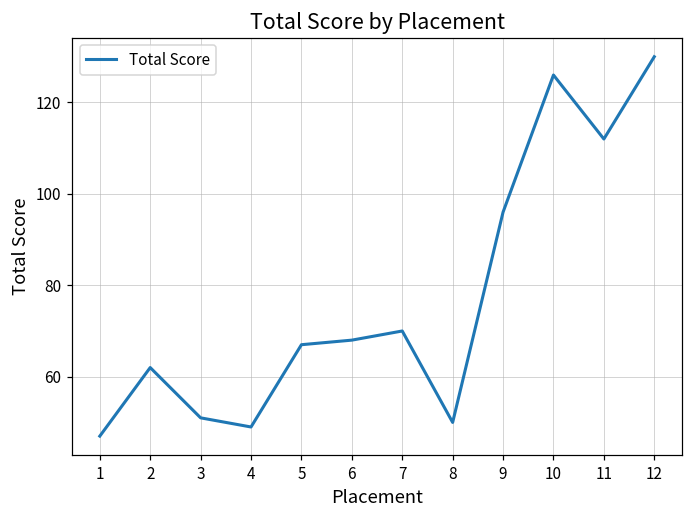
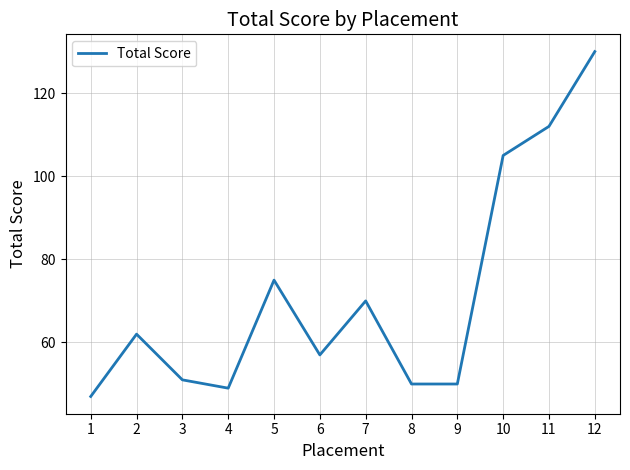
5: 67 -> 75
6: 68 -> 57
9: 96 -> 50
10: 126 -> 105
